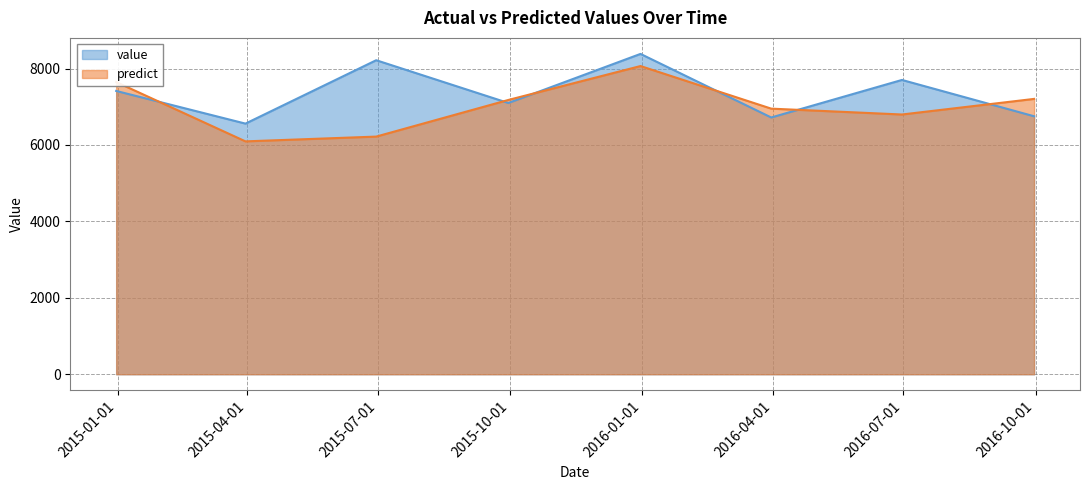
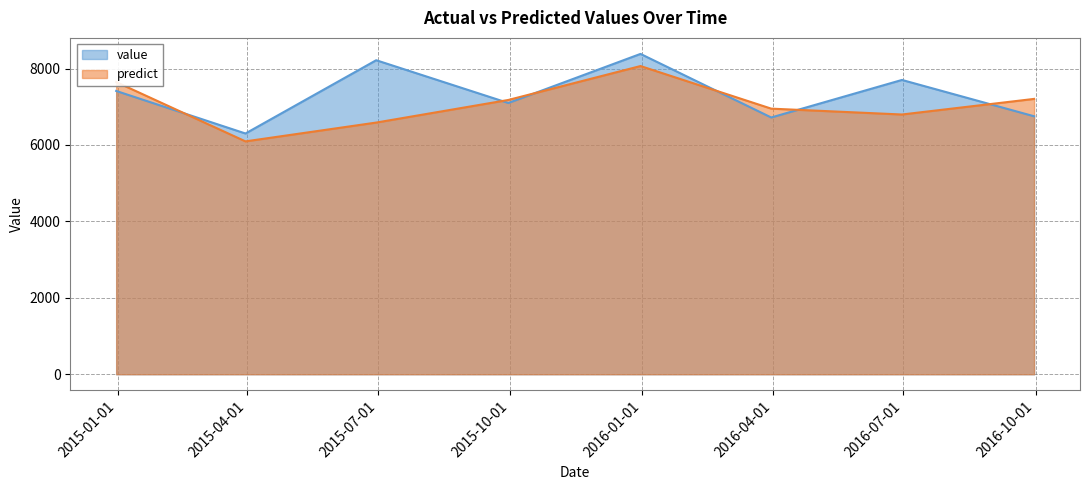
value, 2015-04-01: 6600 -> 6300
predict, 2015-07-01: 6200 -> 6600
